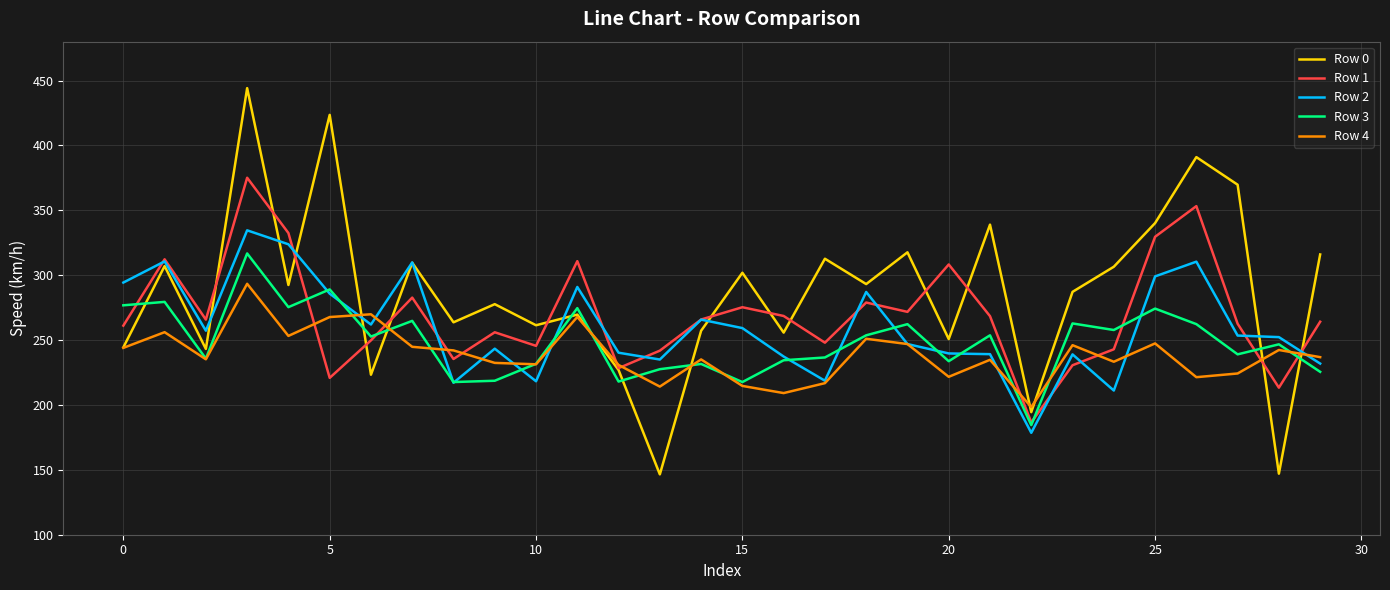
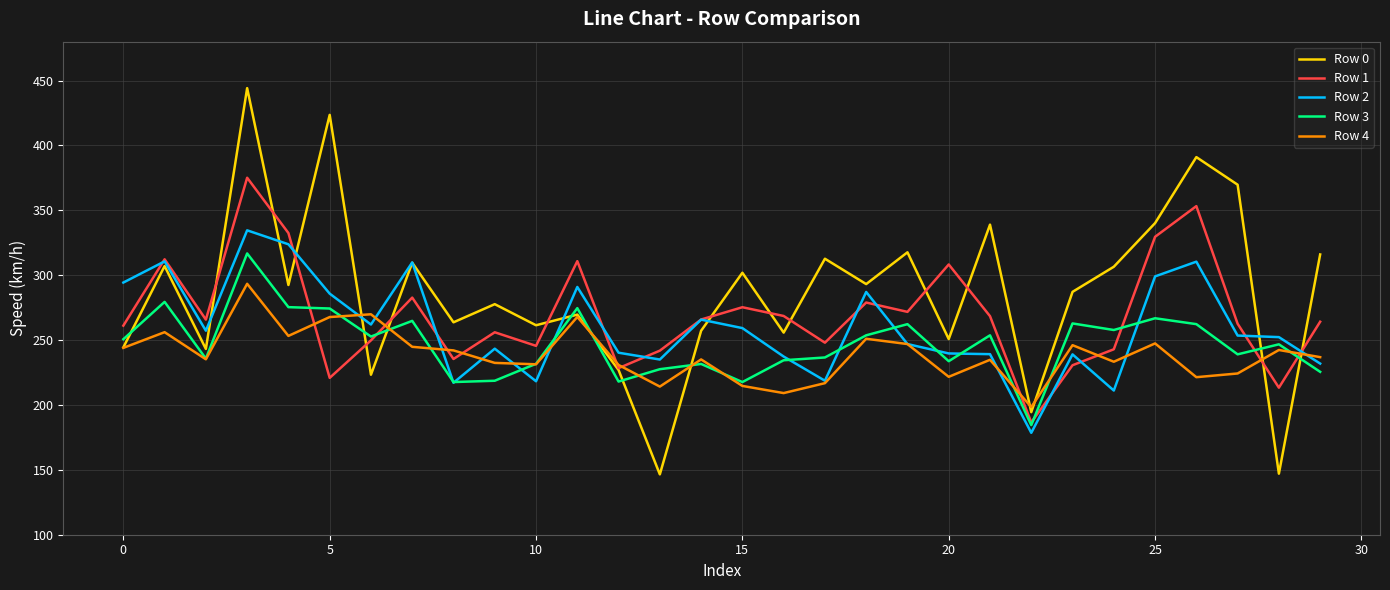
Row 3, 0: 277 -> 251
Row 3, 5: 289 -> 274
Row 3, 25: 274 -> 267
